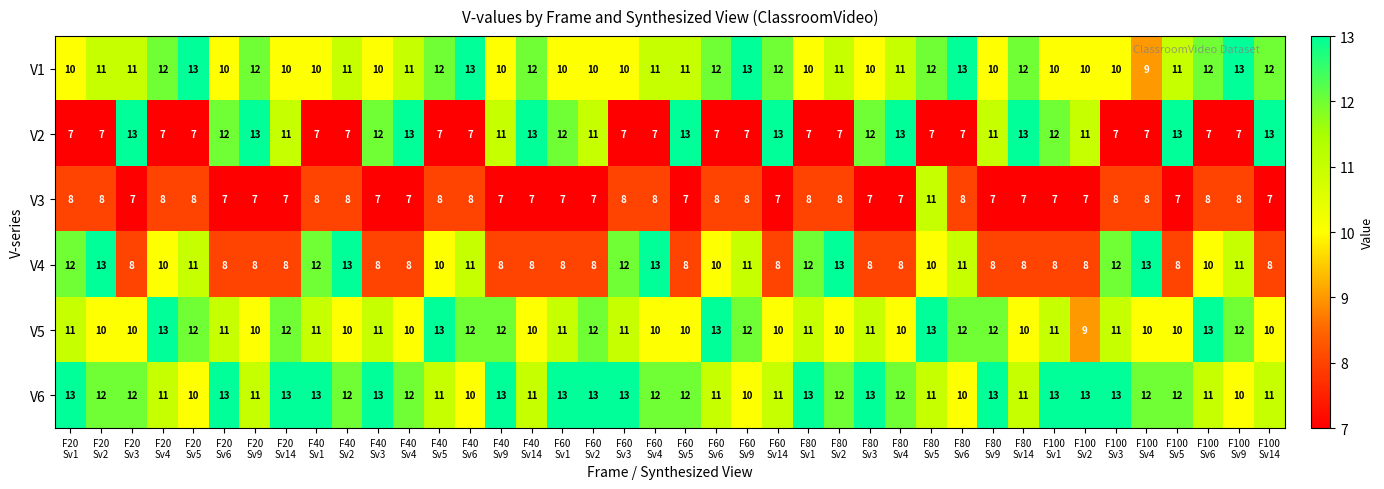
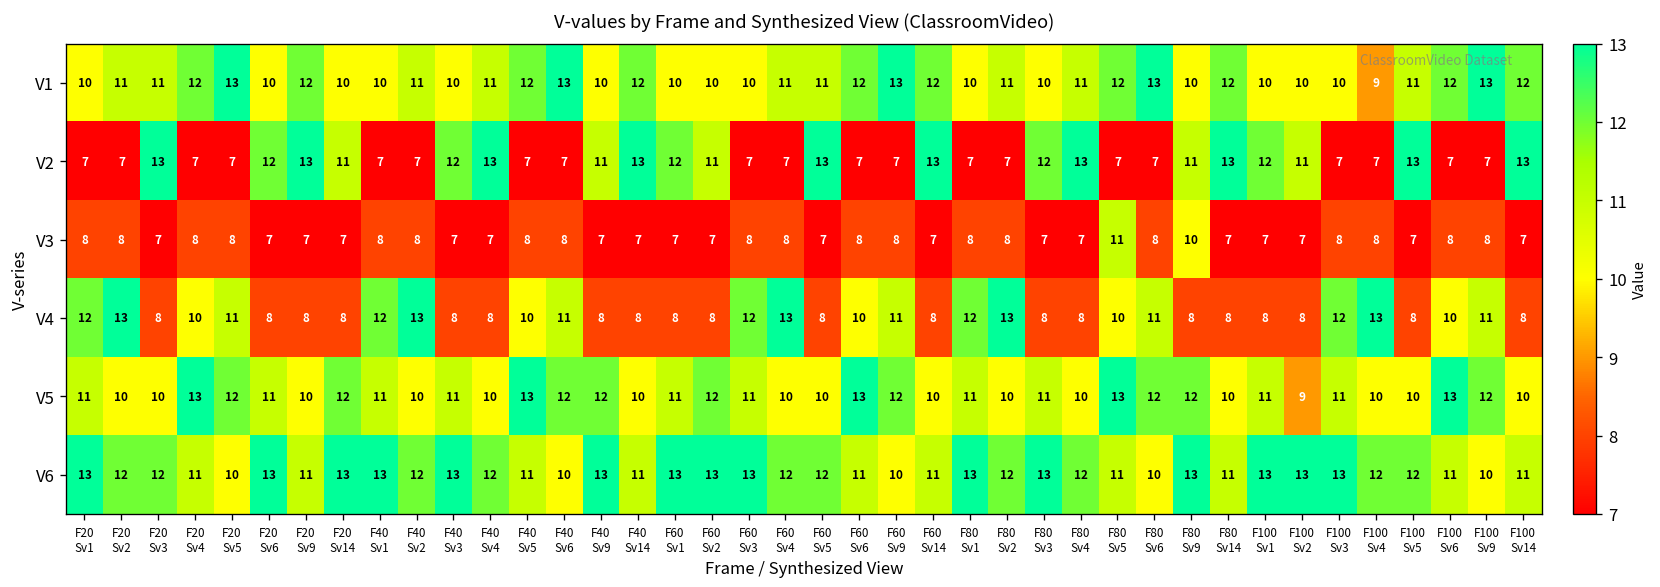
V3, F80 Sv9: 7 -> 10
